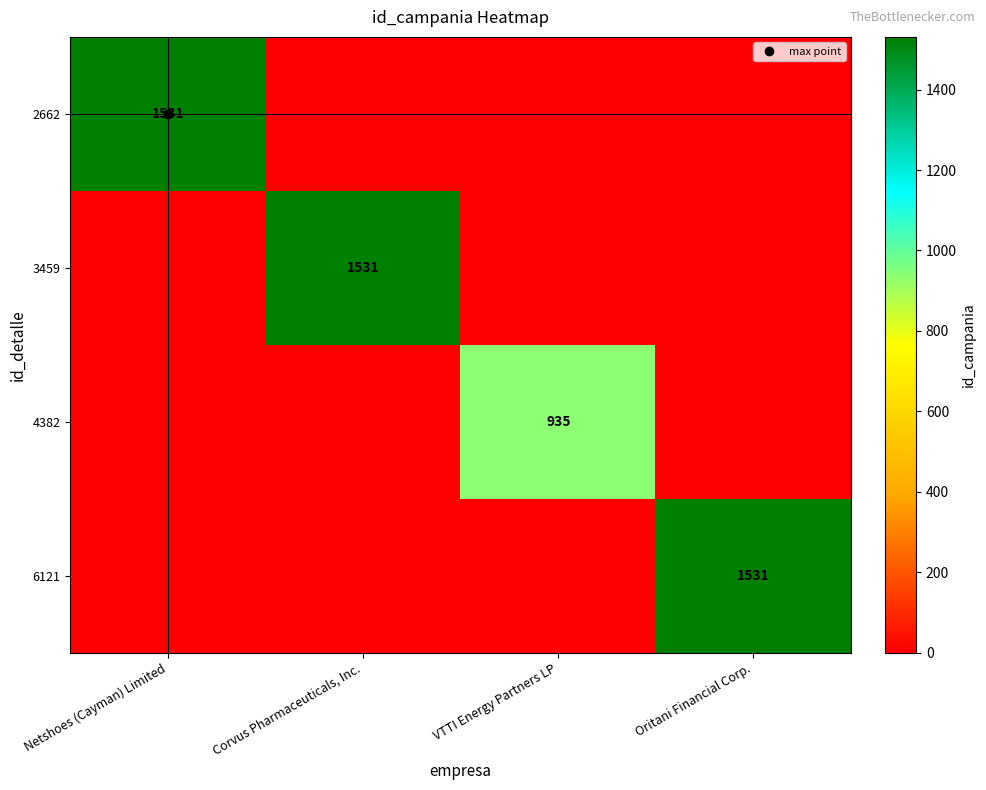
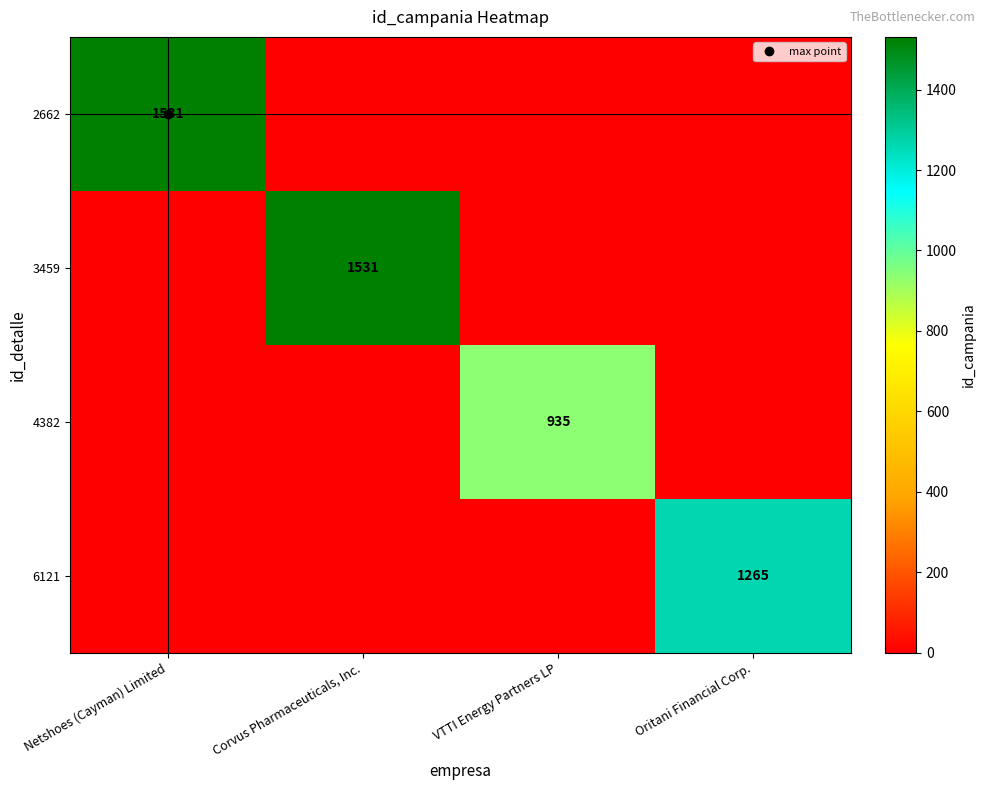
6121, Oritani Financial Corp.: 1531 -> 1265
